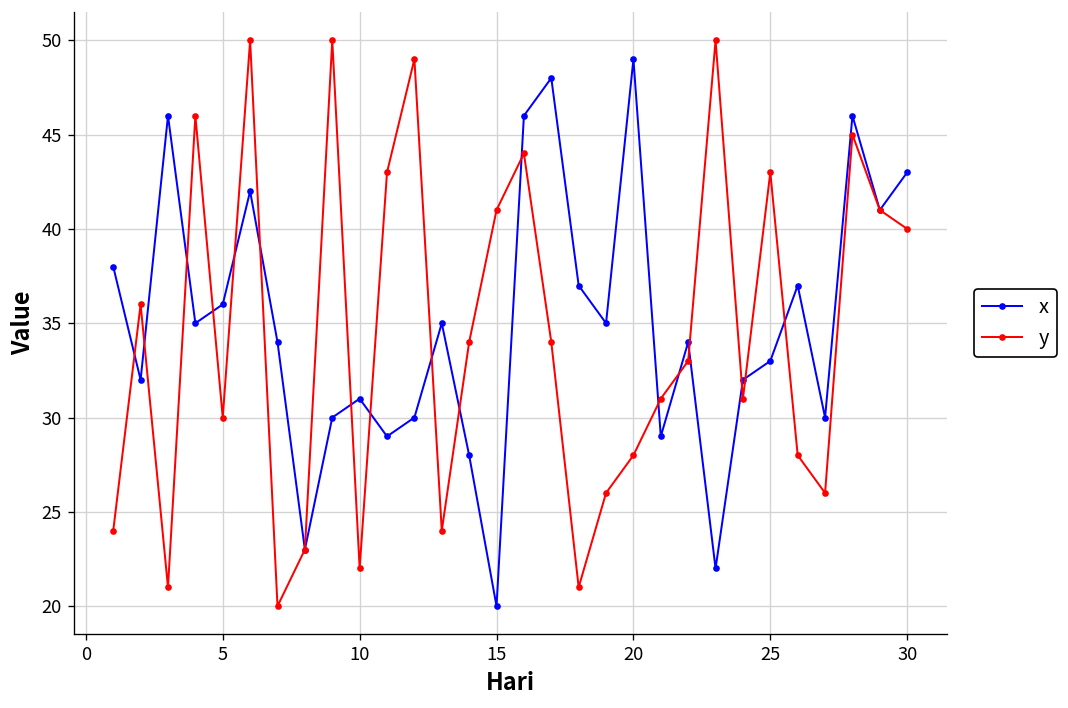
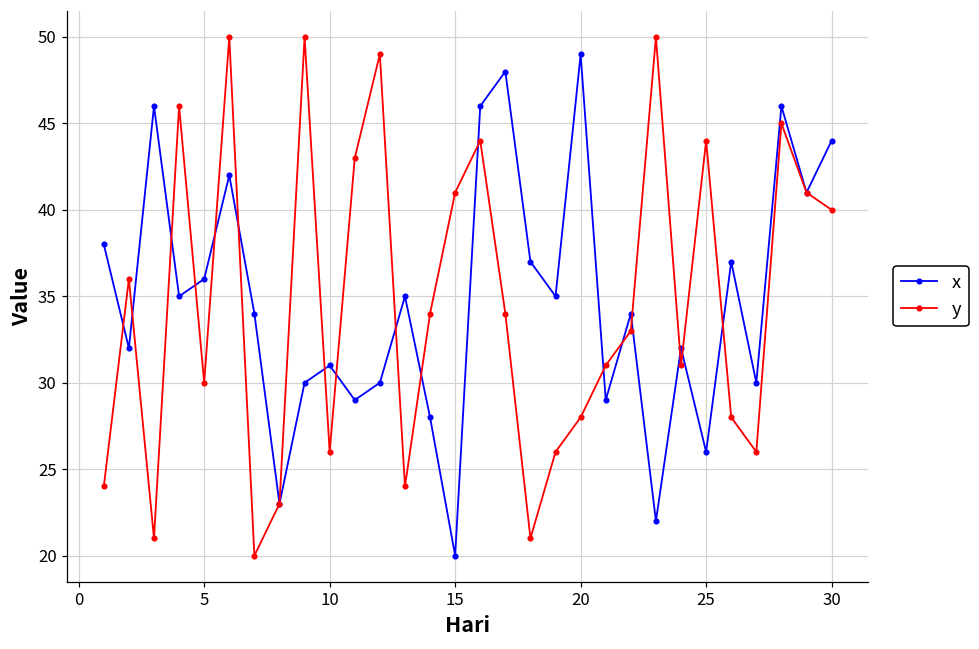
y, 10: 22 -> 26
x, 25: 33 -> 26
y, 25: 43 -> 44
x, 30: 43 -> 44
